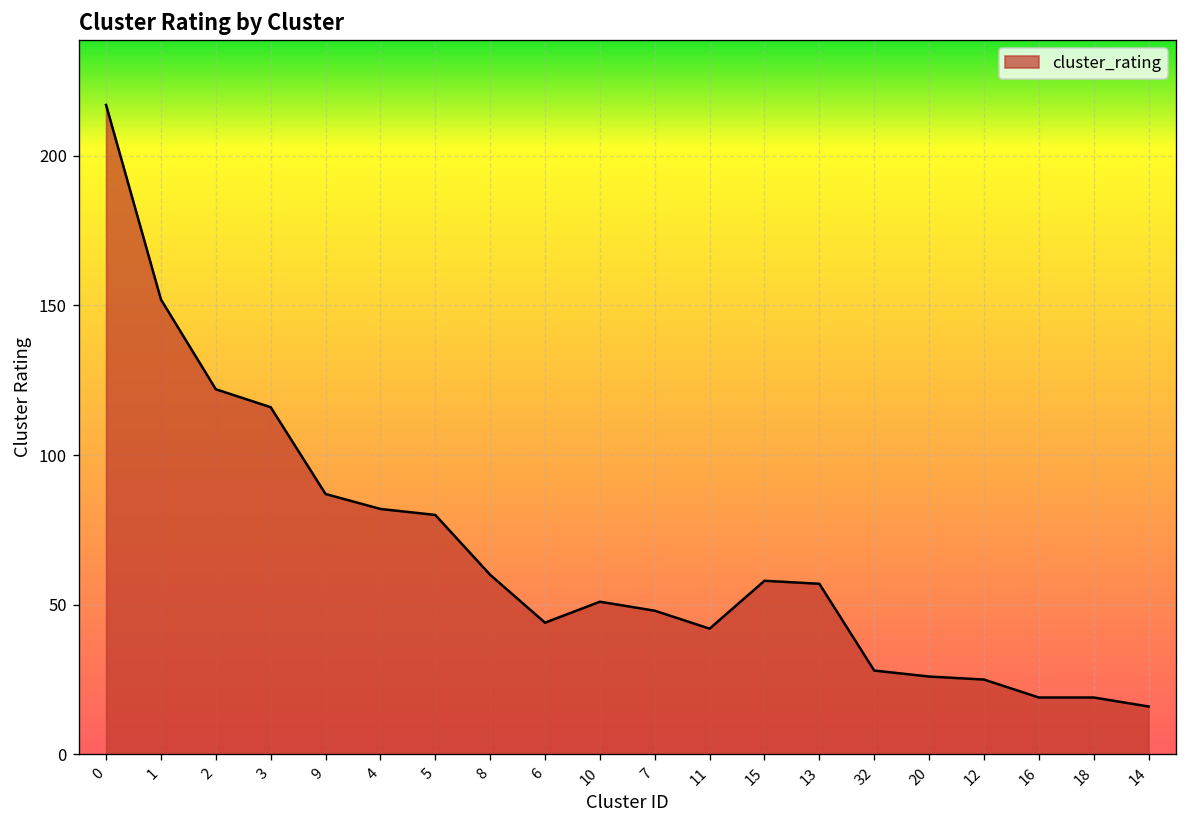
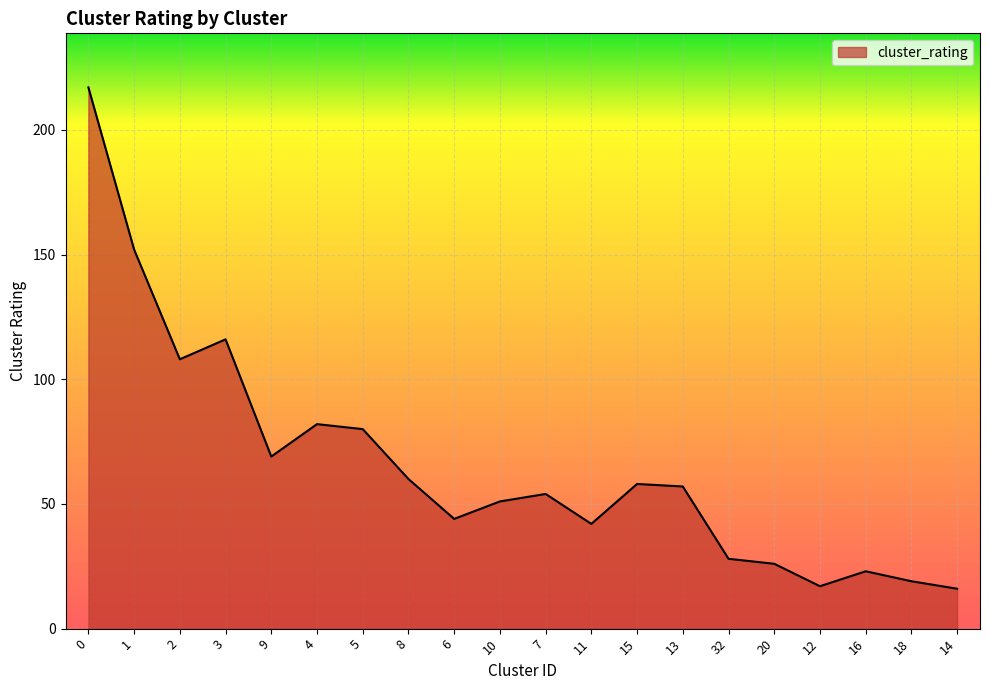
2: 122 -> 108
9: 87 -> 69
7: 48 -> 54
12: 25 -> 17
16: 19 -> 23
